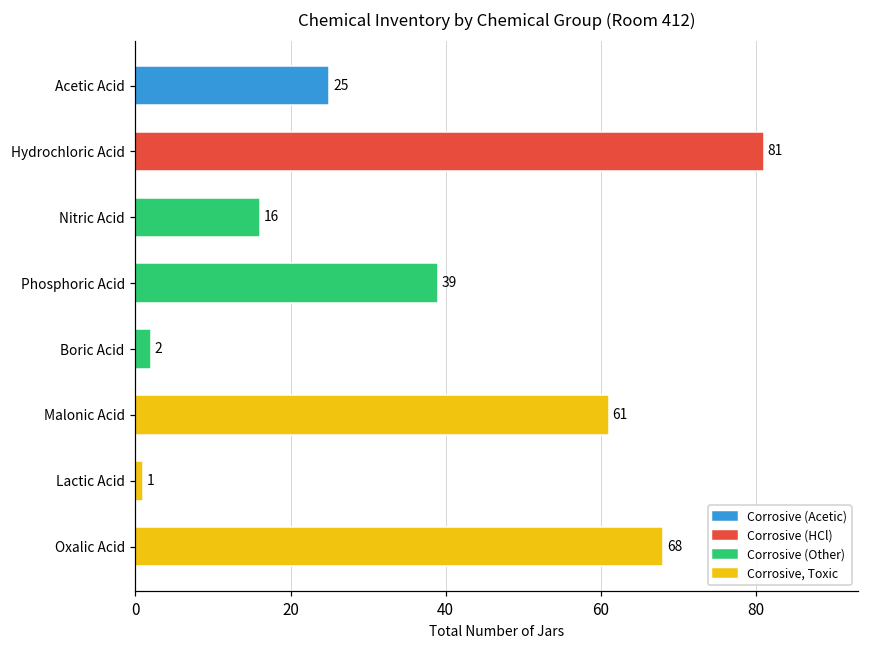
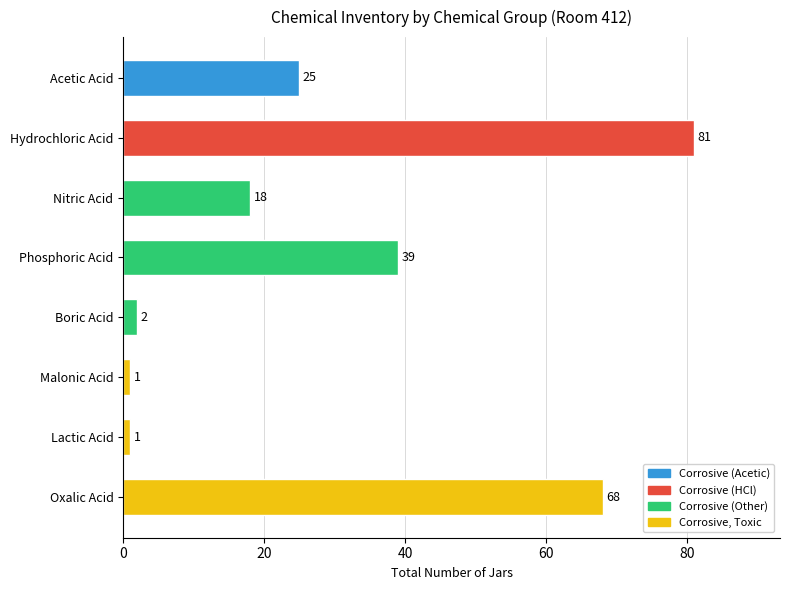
Nitric Acid: 16 -> 18
Malonic Acid: 61 -> 1
